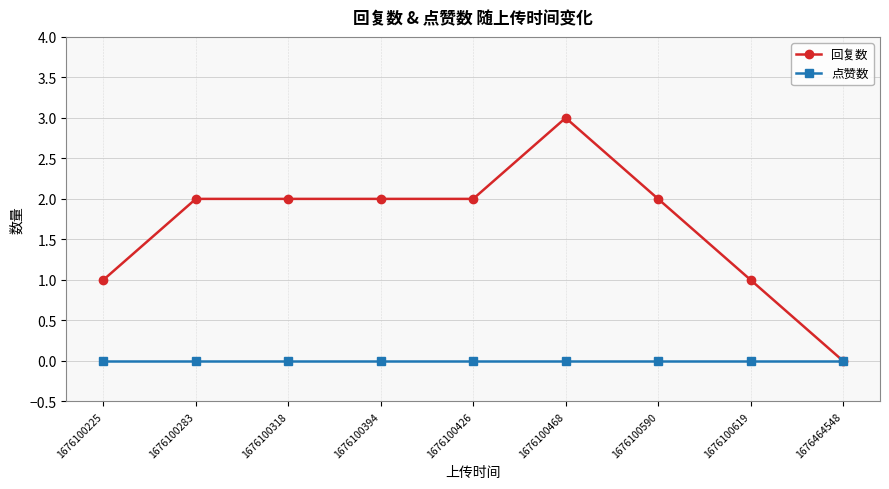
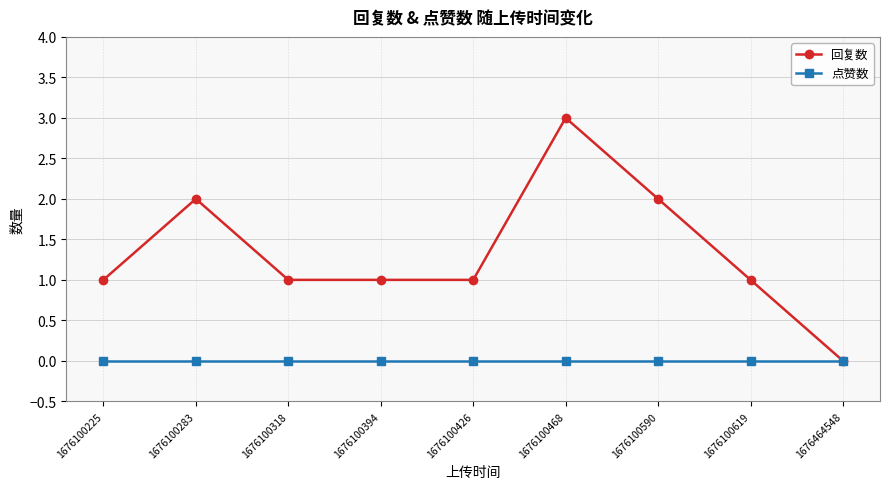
回复数, 1676100318: 2 -> 1
回复数, 1676100394: 2 -> 1
回复数, 1676100426: 2 -> 1
